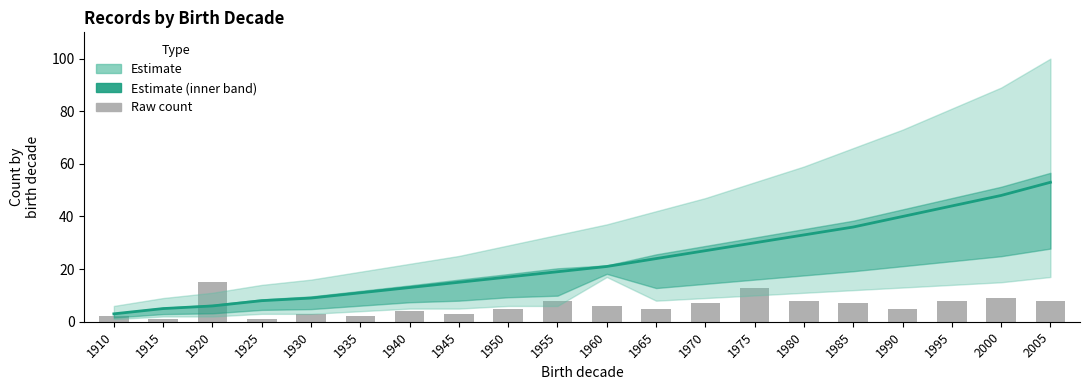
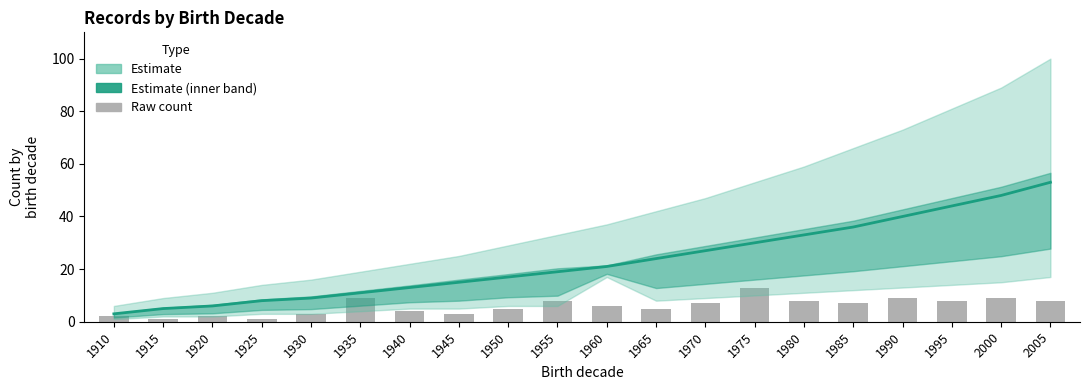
Raw count, 1920: 15 -> 2
Raw count, 1935: 2 -> 9
Raw count, 1990: 5 -> 9
